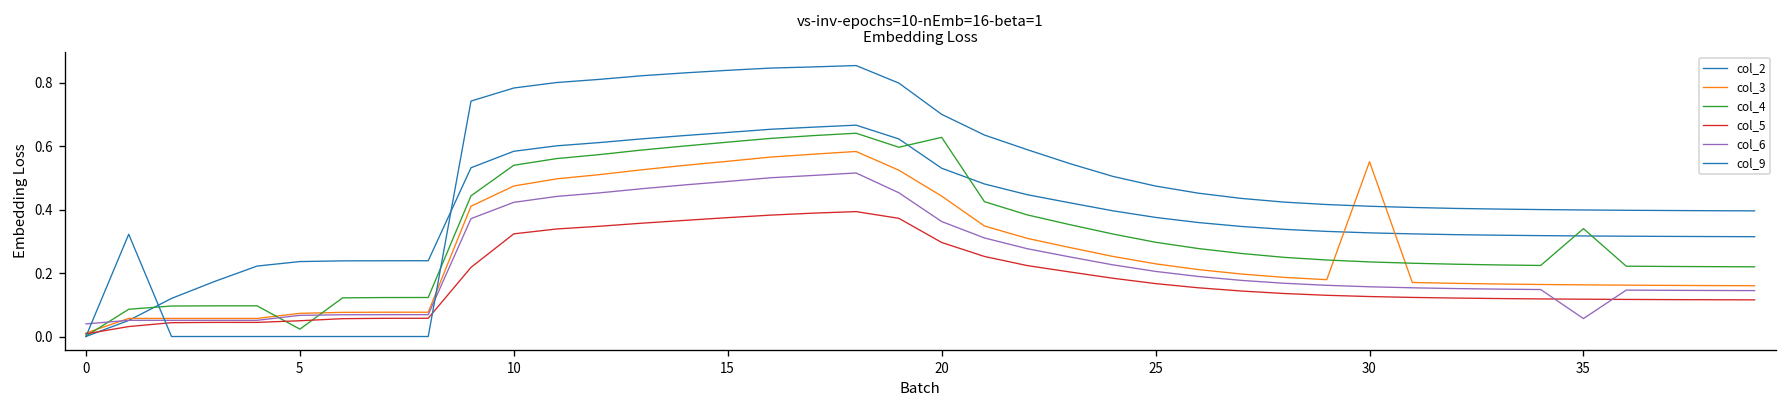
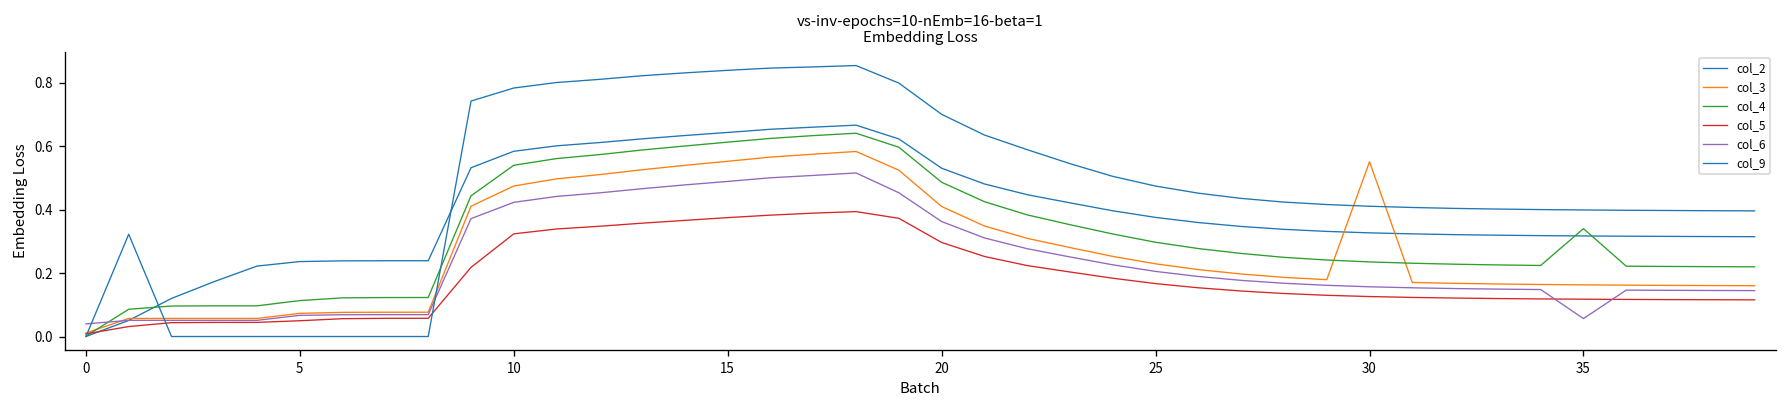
col_4, 5: 0.02 -> 0.11
col_3, 20: 0.44 -> 0.41
col_4, 20: 0.63 -> 0.49
